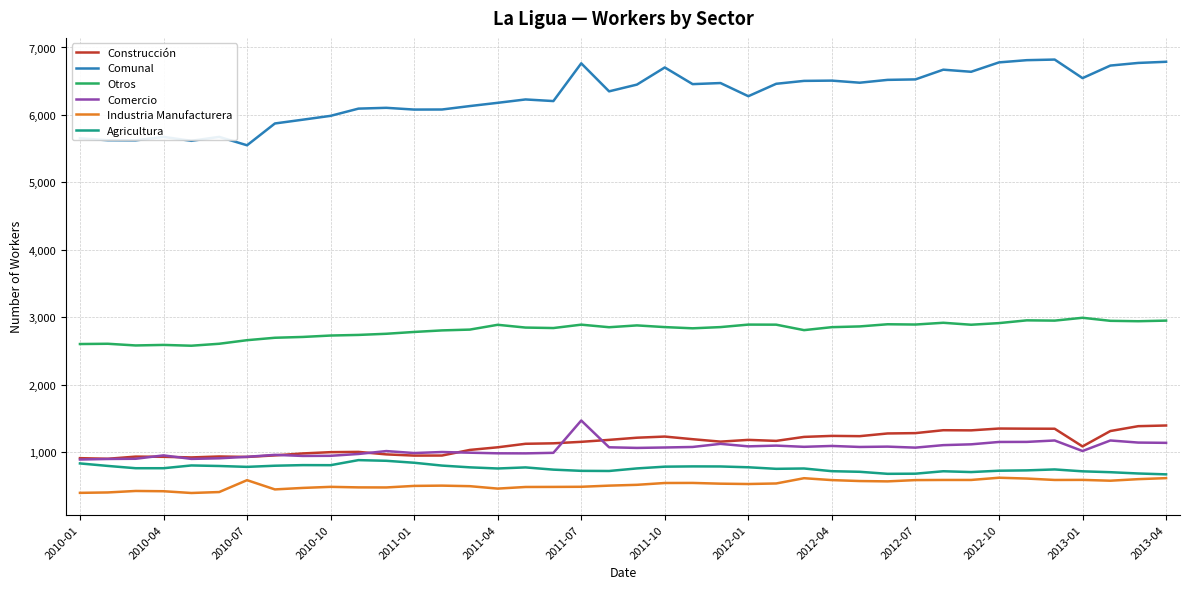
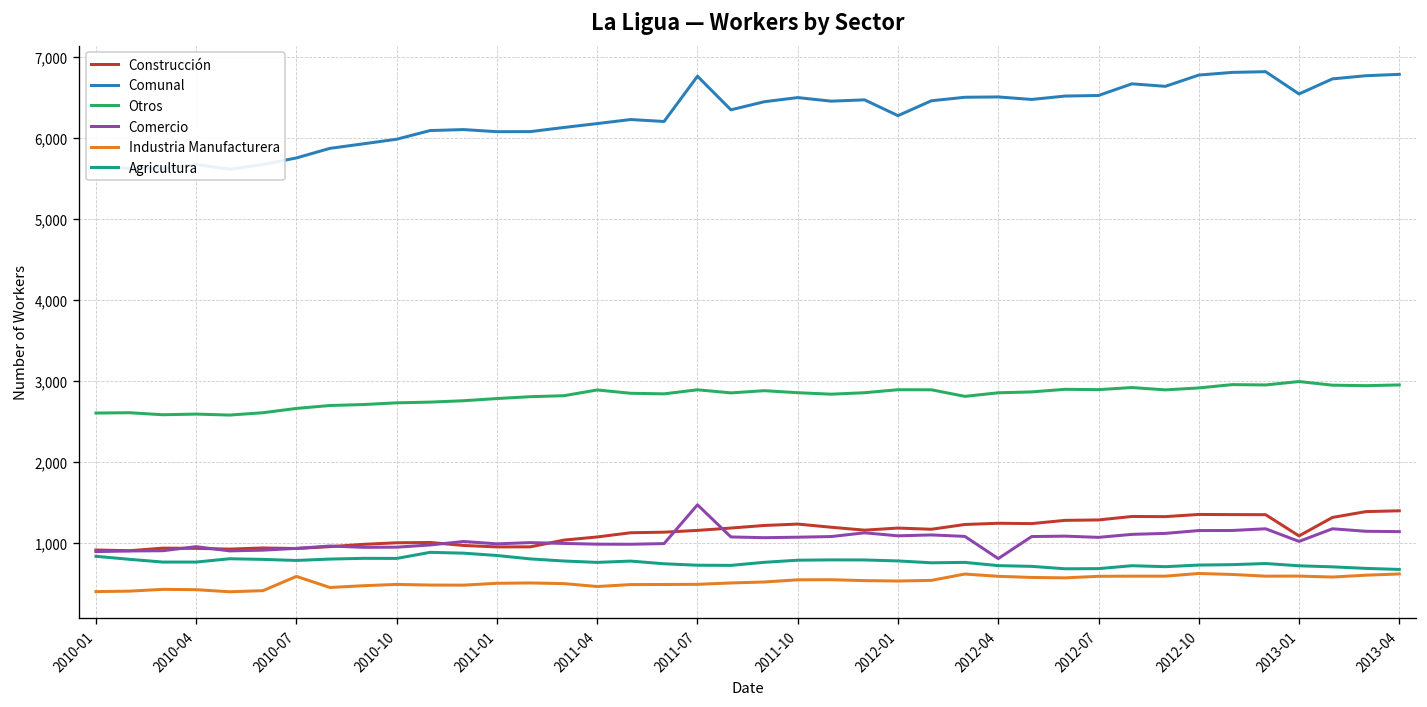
Comunal, 2010-07: 5,600 -> 5,800
Comunal, 2011-10: 6,700 -> 6,500
Comercio, 2012-04: 1,100 -> 800
